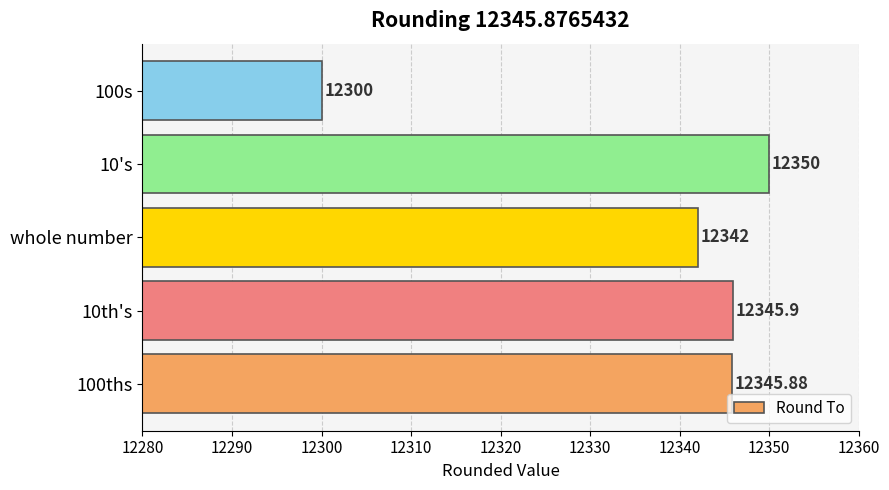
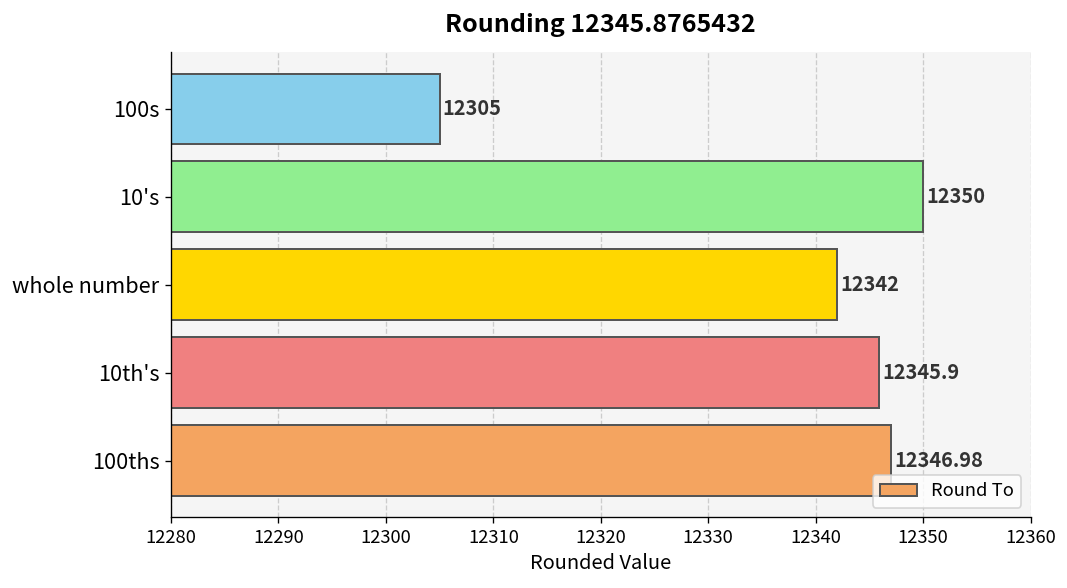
100s: 12300 -> 12305
100ths: 12345.88 -> 12346.98
